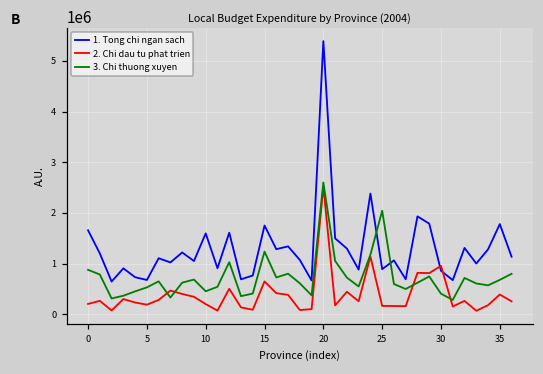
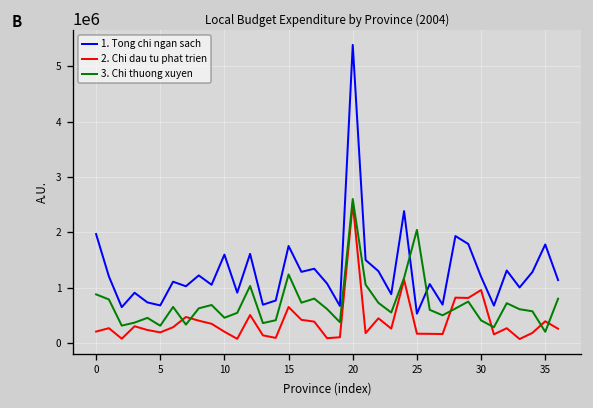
1. Tong chi ngan sach, 0: 1700000 -> 2000000
3. Chi thuong xuyen, 5: 500000 -> 300000
1. Tong chi ngan sach, 25: 900000 -> 500000
1. Tong chi ngan sach, 30: 900000 -> 1200000
3. Chi thuong xuyen, 35: 700000 -> 200000
